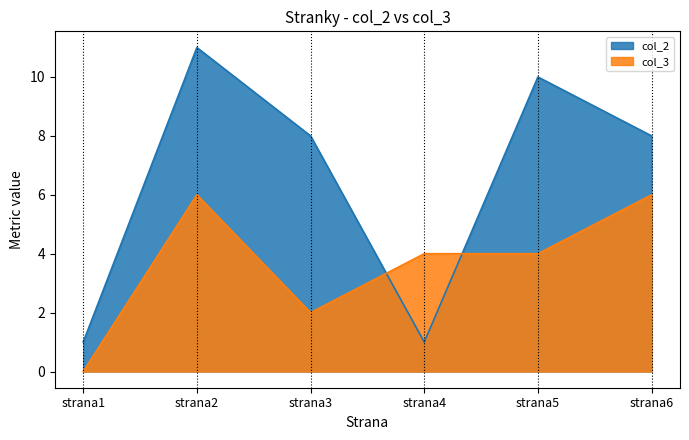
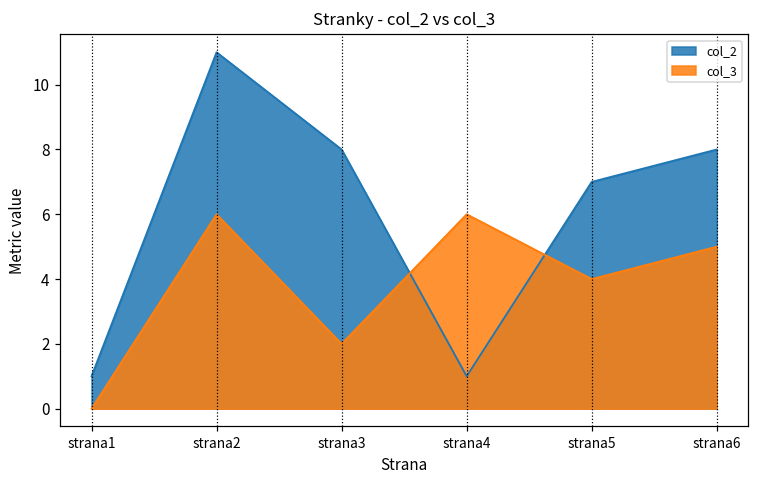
col_3, strana4: 4 -> 6
col_2, strana5: 10 -> 7
col_3, strana6: 6 -> 5
